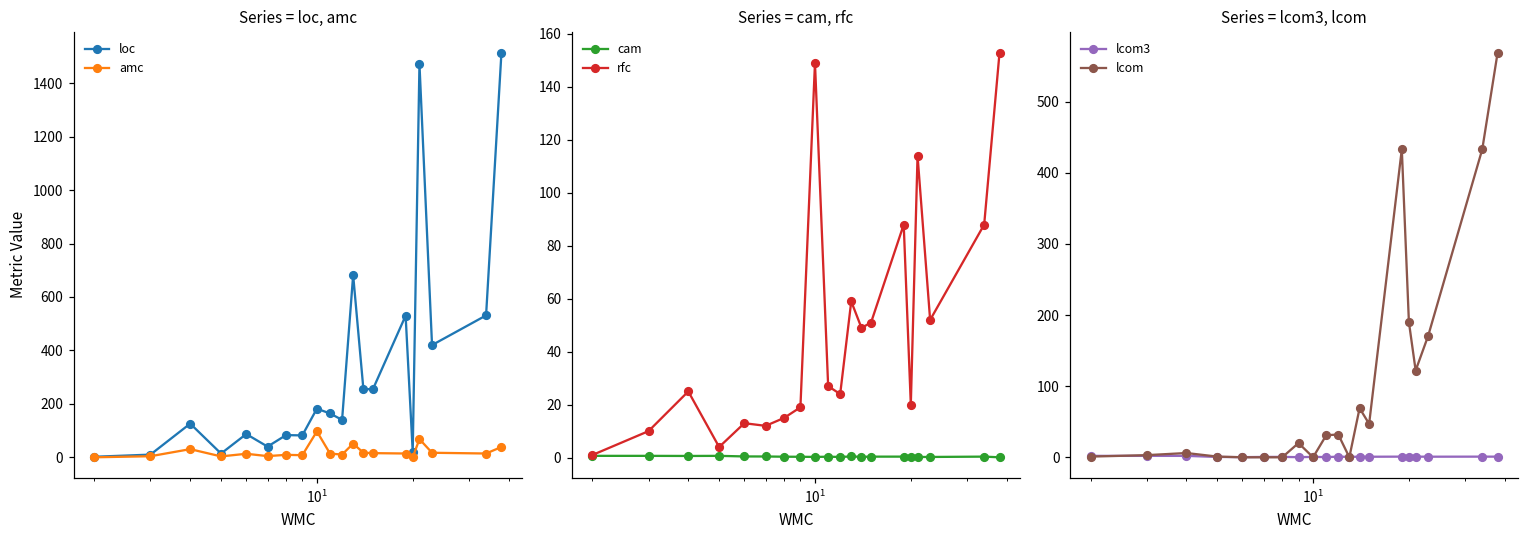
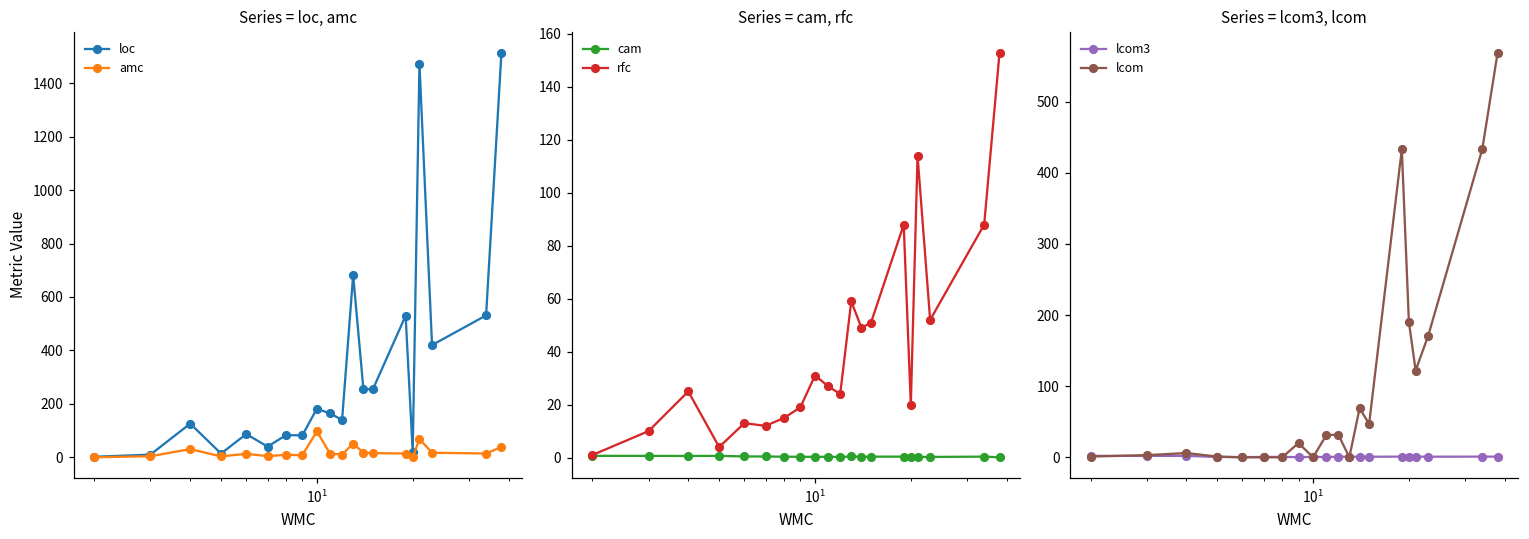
Series = cam, rfc, rfc, 10^1: 149 -> 31
